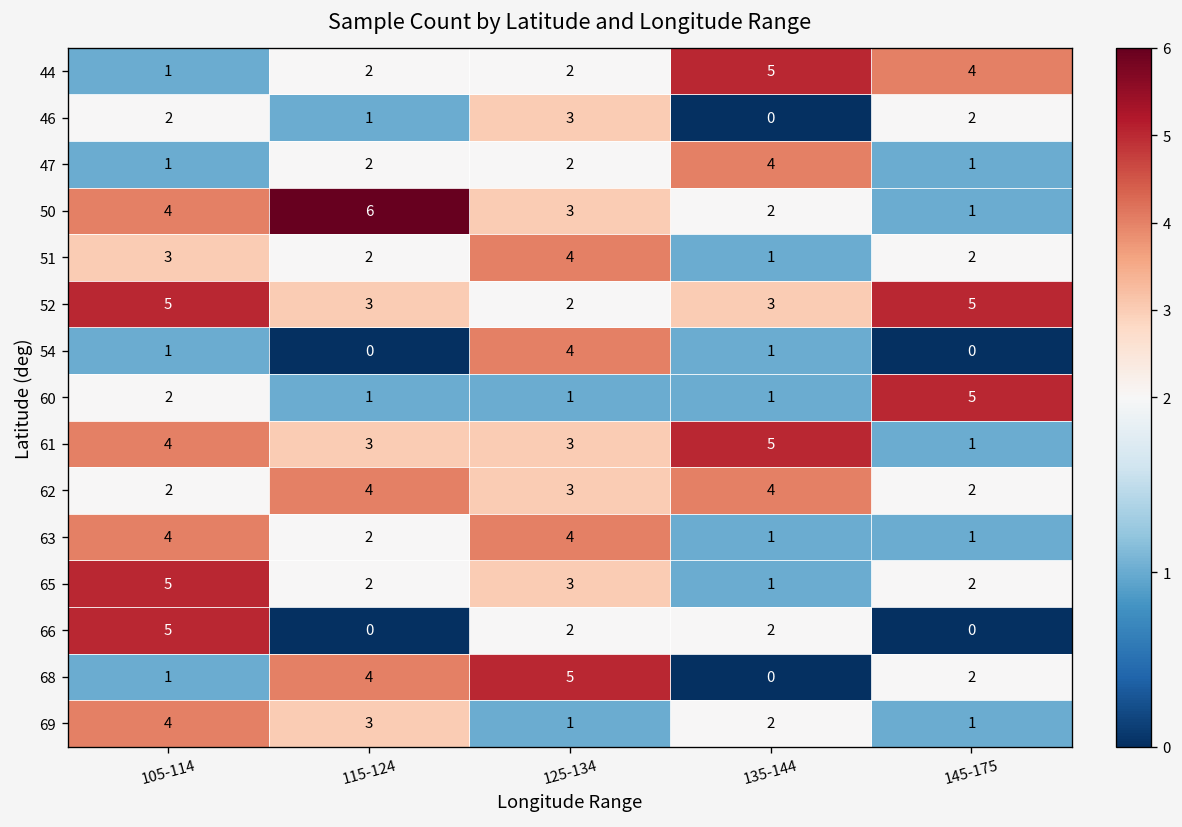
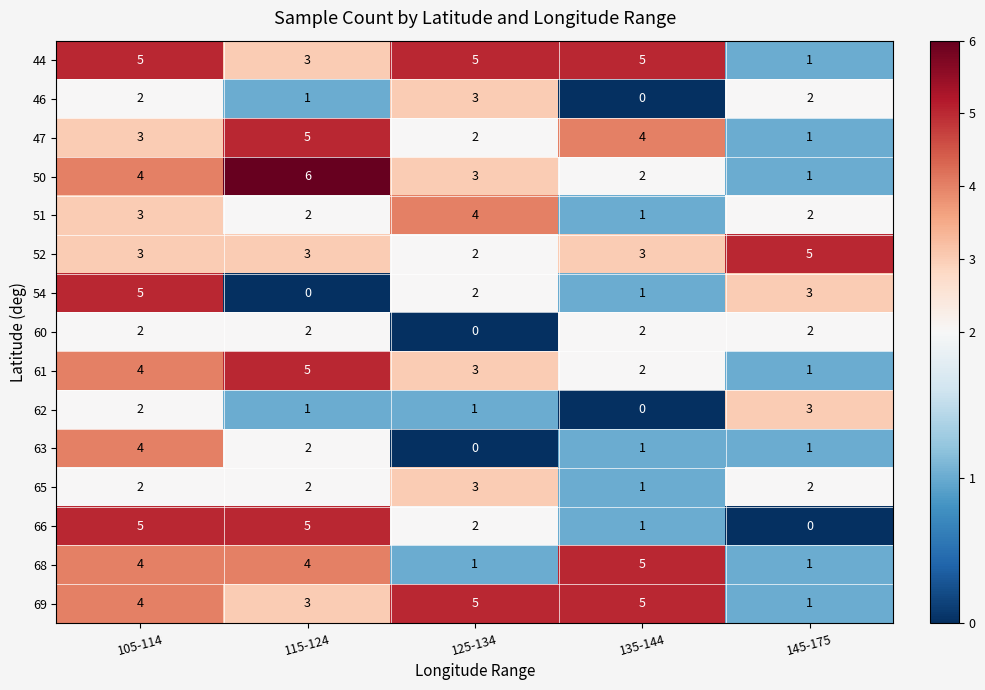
44, 105-114: 1 -> 5
44, 115-124: 2 -> 3
44, 125-134: 2 -> 5
44, 145-175: 4 -> 1
47, 105-114: 1 -> 3
47, 115-124: 2 -> 5
52, 105-114: 5 -> 3
54, 105-114: 1 -> 5
54, 125-134: 4 -> 2
54, 145-175: 0 -> 3
60, 115-124: 1 -> 2
60, 125-134: 1 -> 0
60, 135-144: 1 -> 2
60, 145-175: 5 -> 2
61, 115-124: 3 -> 5
61, 135-144: 5 -> 2
62, 115-124: 4 -> 1
62, 125-134: 3 -> 1
62, 135-144: 4 -> 0
62, 145-175: 2 -> 3
63, 125-134: 4 -> 0
65, 105-114: 5 -> 2
66, 115-124: 0 -> 5
66, 135-144: 2 -> 1
68, 105-114: 1 -> 4
68, 125-134: 5 -> 1
68, 135-144: 0 -> 5
68, 145-175: 2 -> 1
69, 125-134: 1 -> 5
69, 135-144: 2 -> 5
